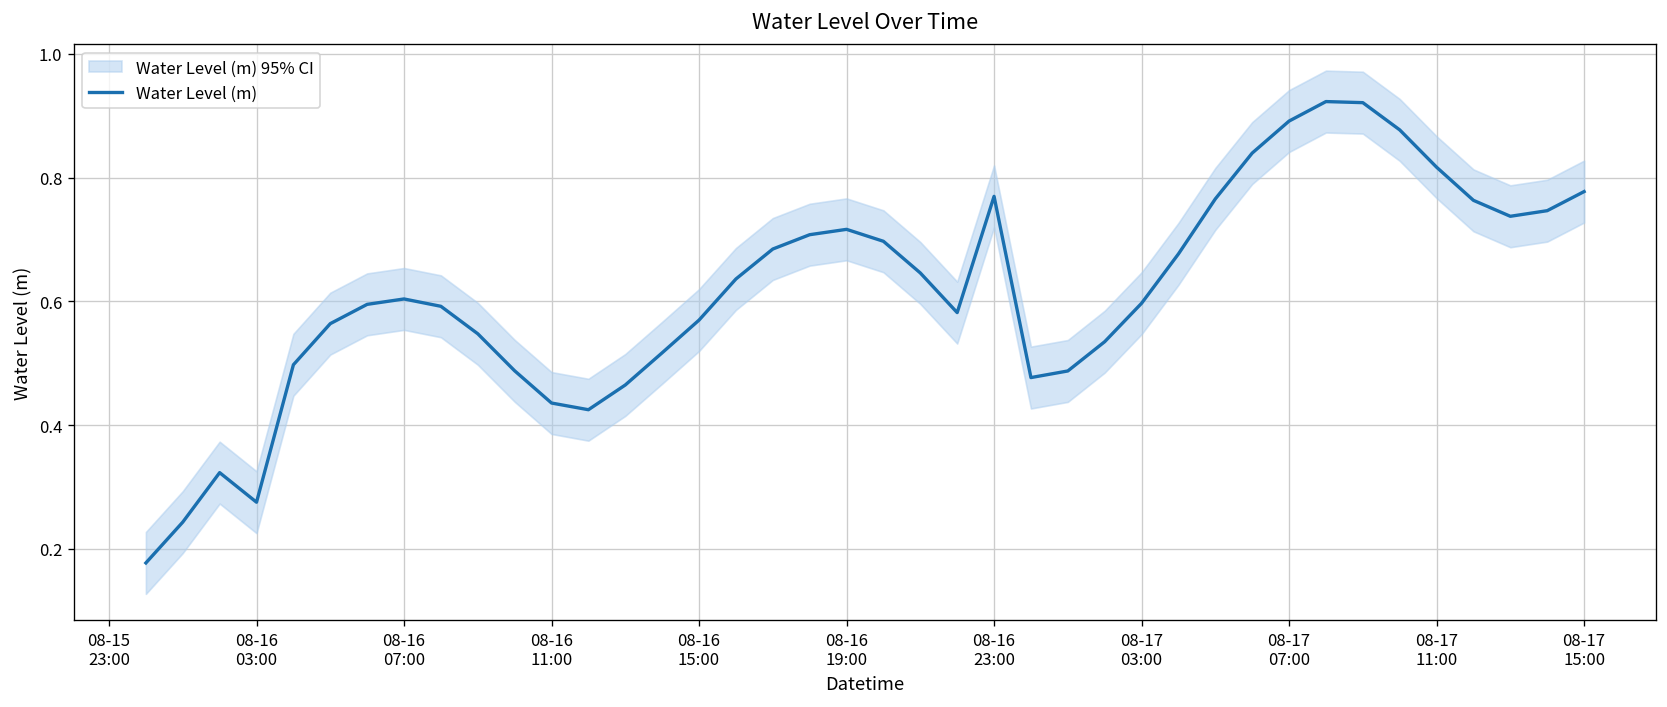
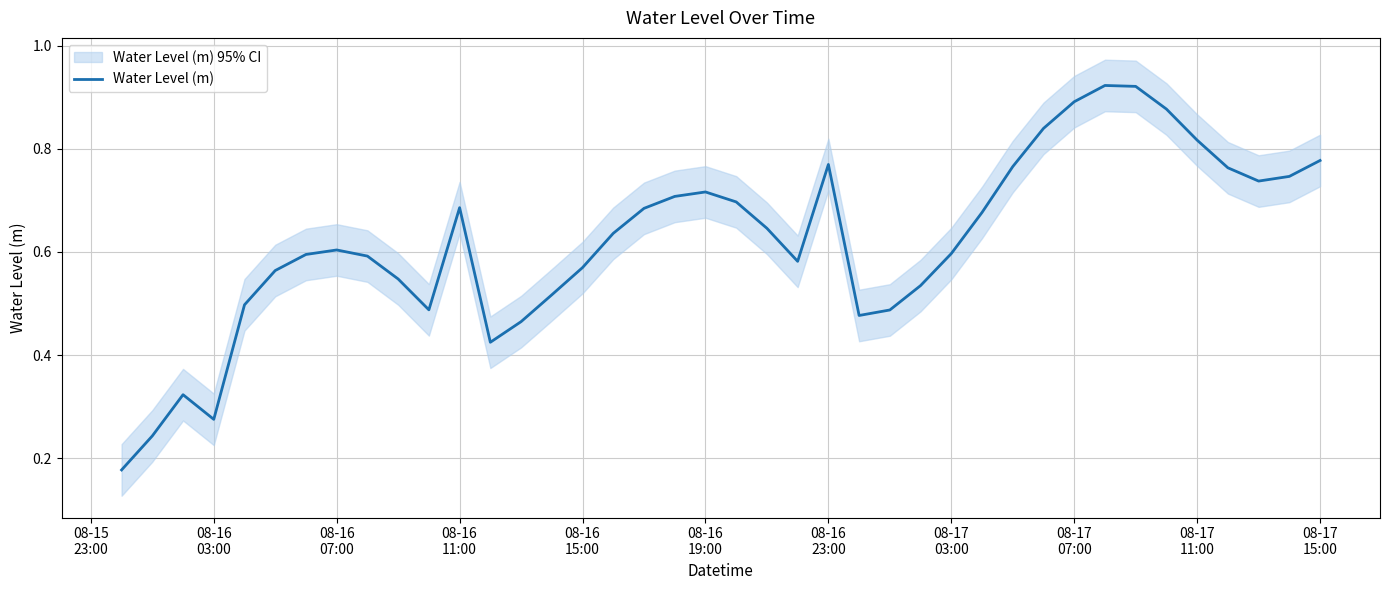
Water Level (m), 08-16 11:00: 0.44 -> 0.69
